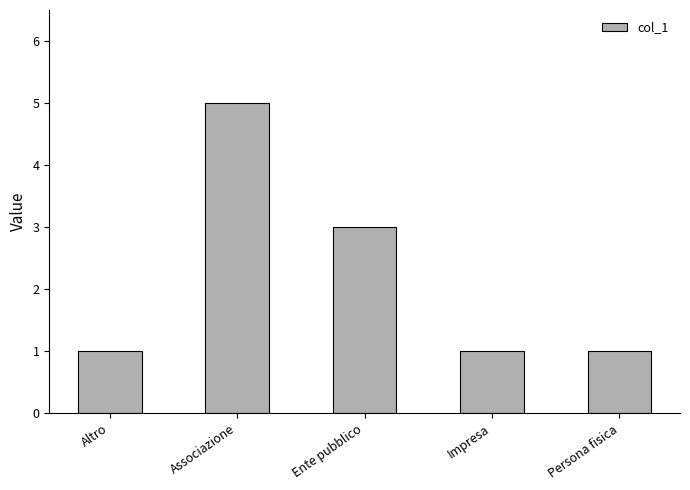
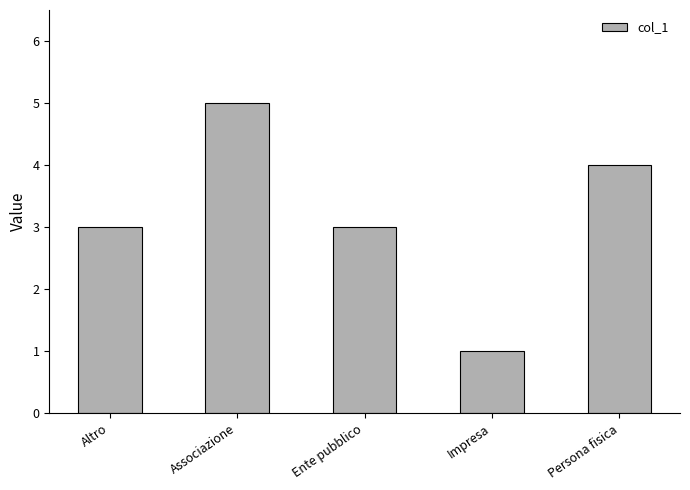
Altro: 1 -> 3
Persona fisica: 1 -> 4
